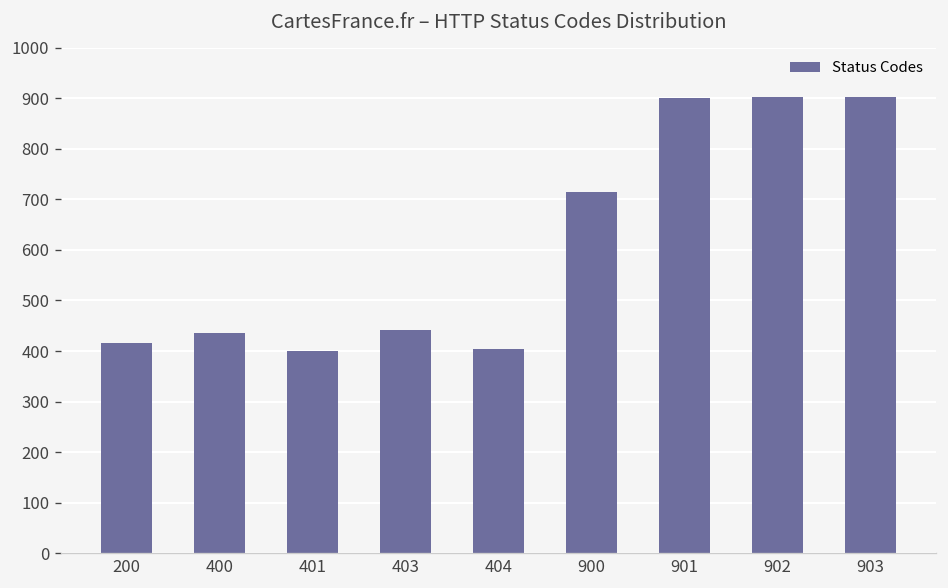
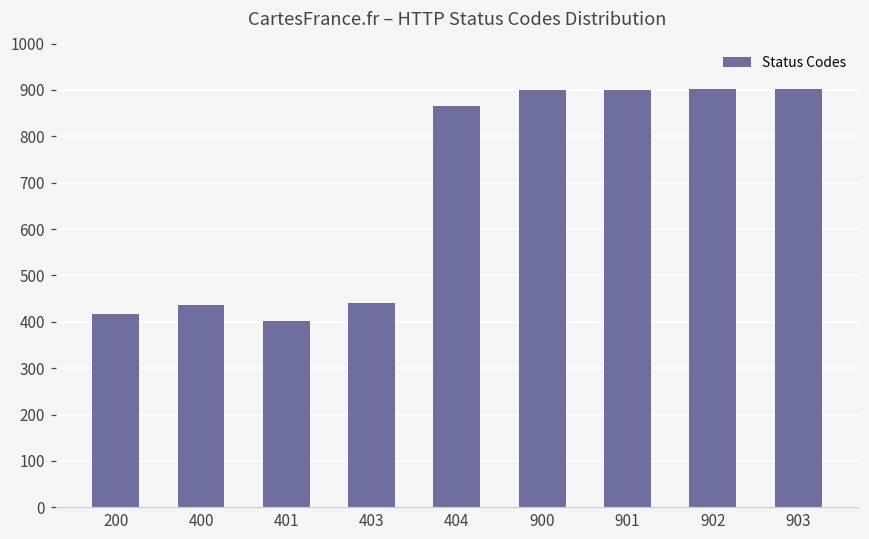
404: 400 -> 870
900: 710 -> 900
